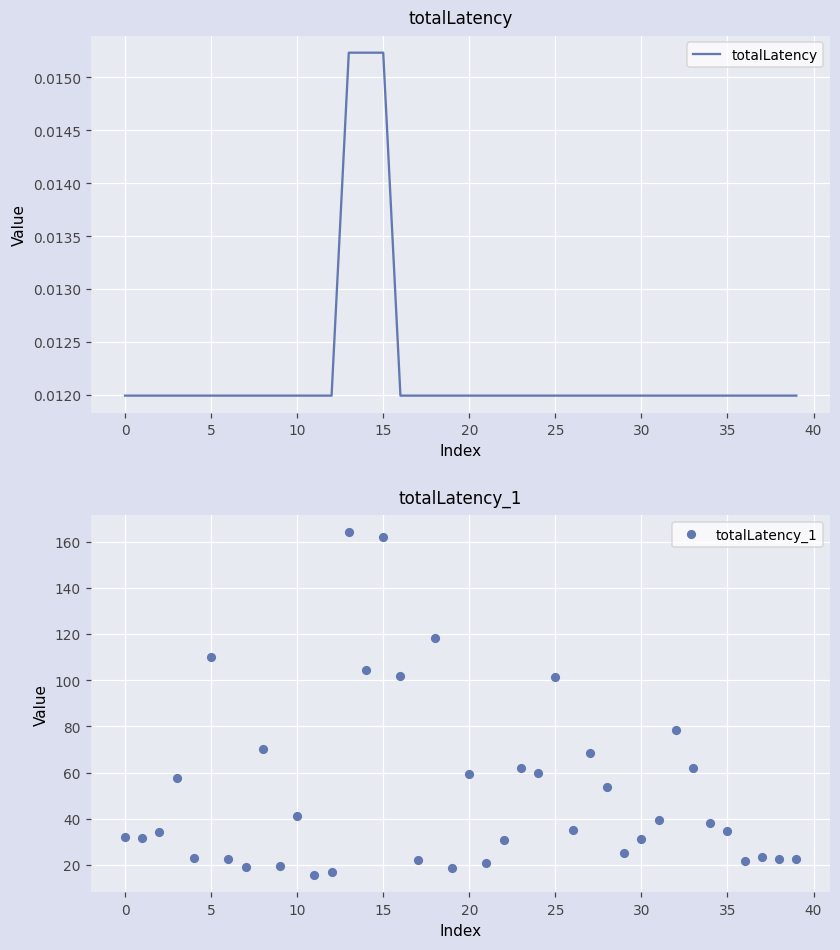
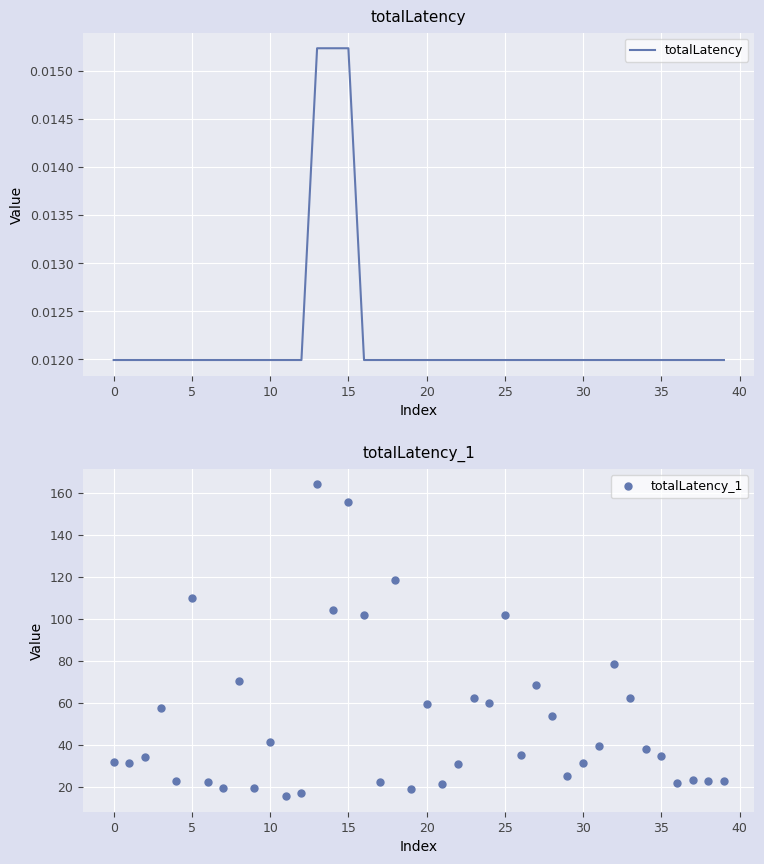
totalLatency_1, 15: 162 -> 155
